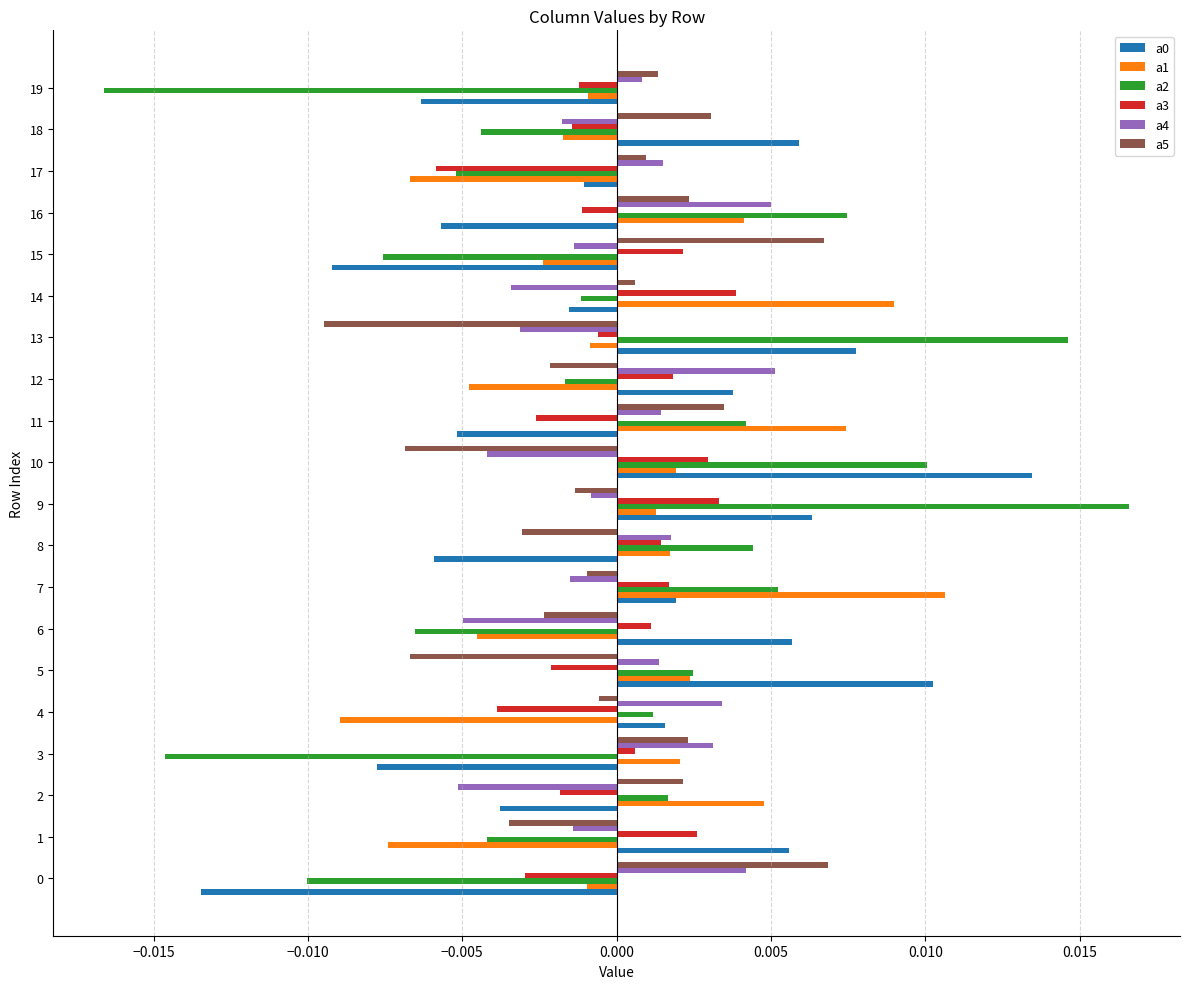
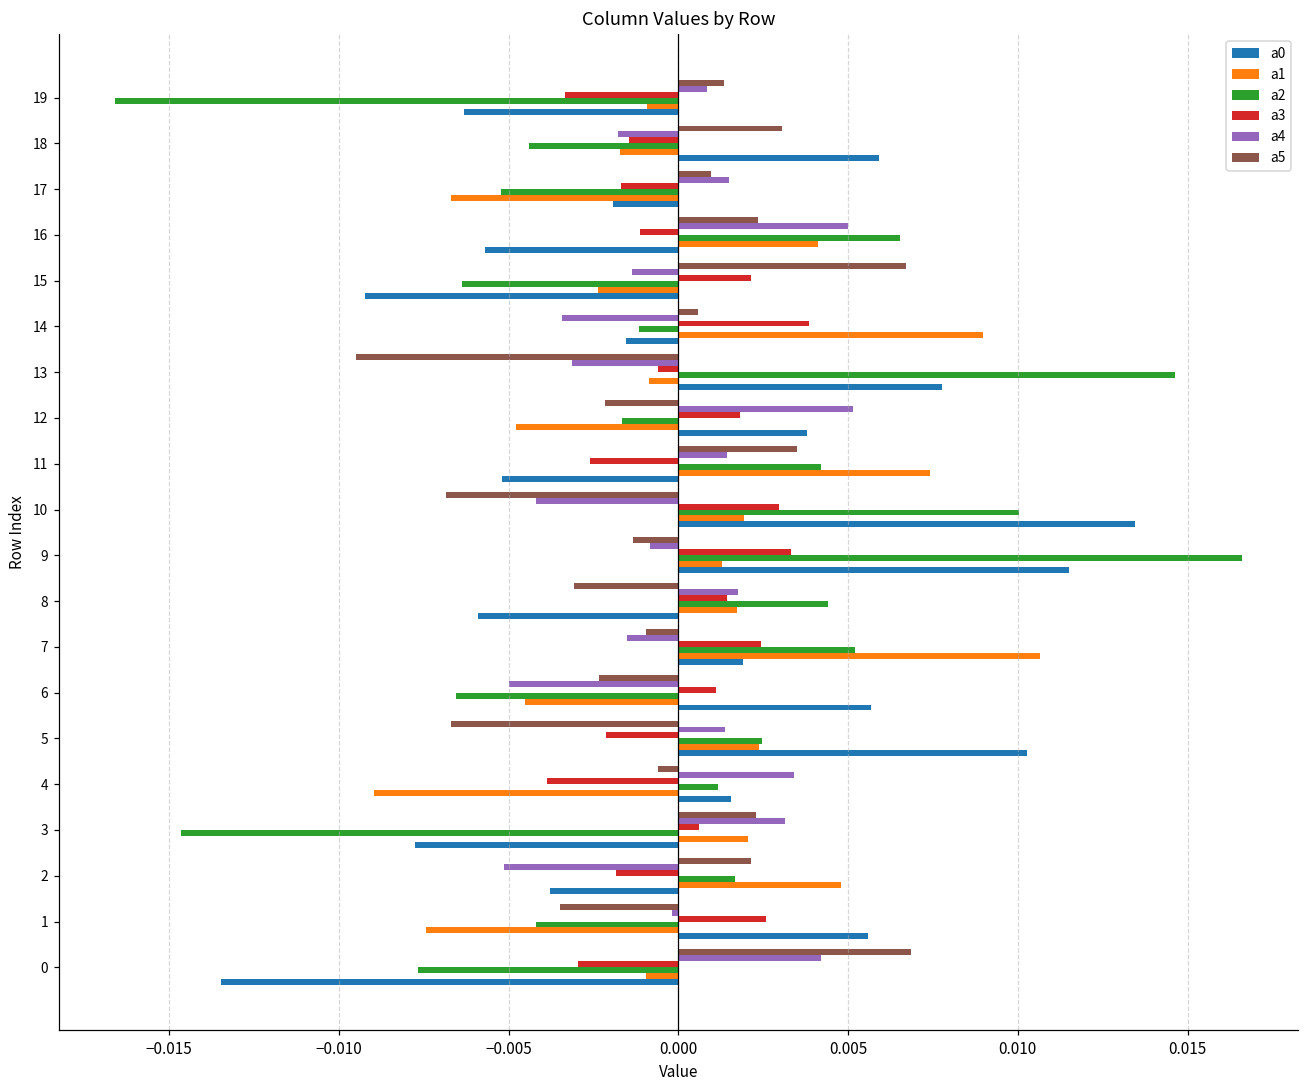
a3, 19: -0.0012 -> -0.0033
a3, 17: -0.0059 -> -0.0017
a0, 17: -0.0011 -> -0.0019
a2, 16: 0.0075 -> 0.0065
a2, 15: -0.0076 -> -0.0064
a0, 9: 0.0063 -> 0.0115
a3, 7: 0.0017 -> 0.0024
a4, 1: -0.0014 -> -0.0002
a2, 0: -0.0100 -> -0.0077
